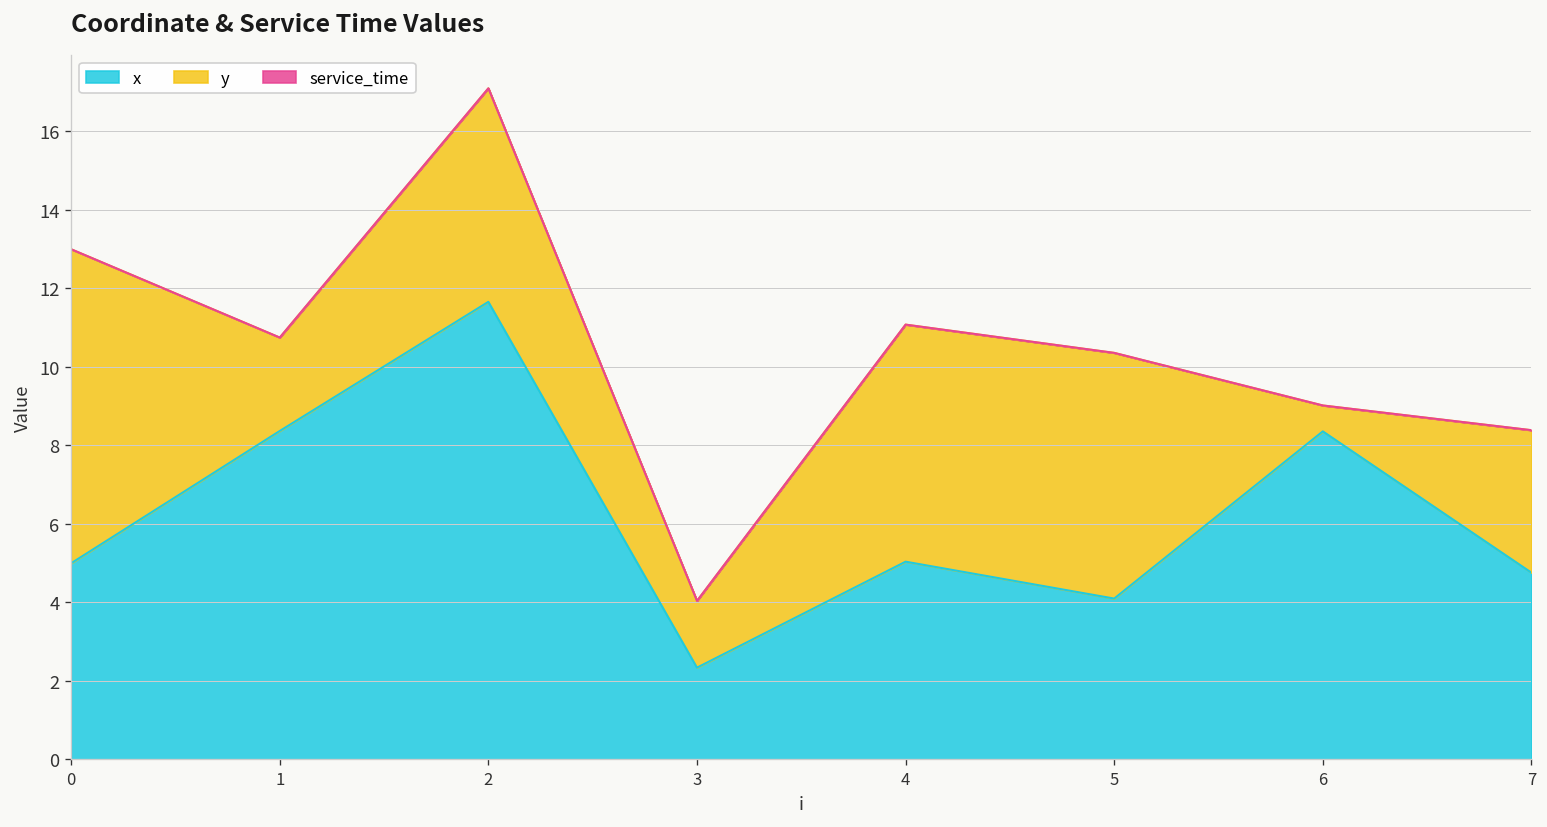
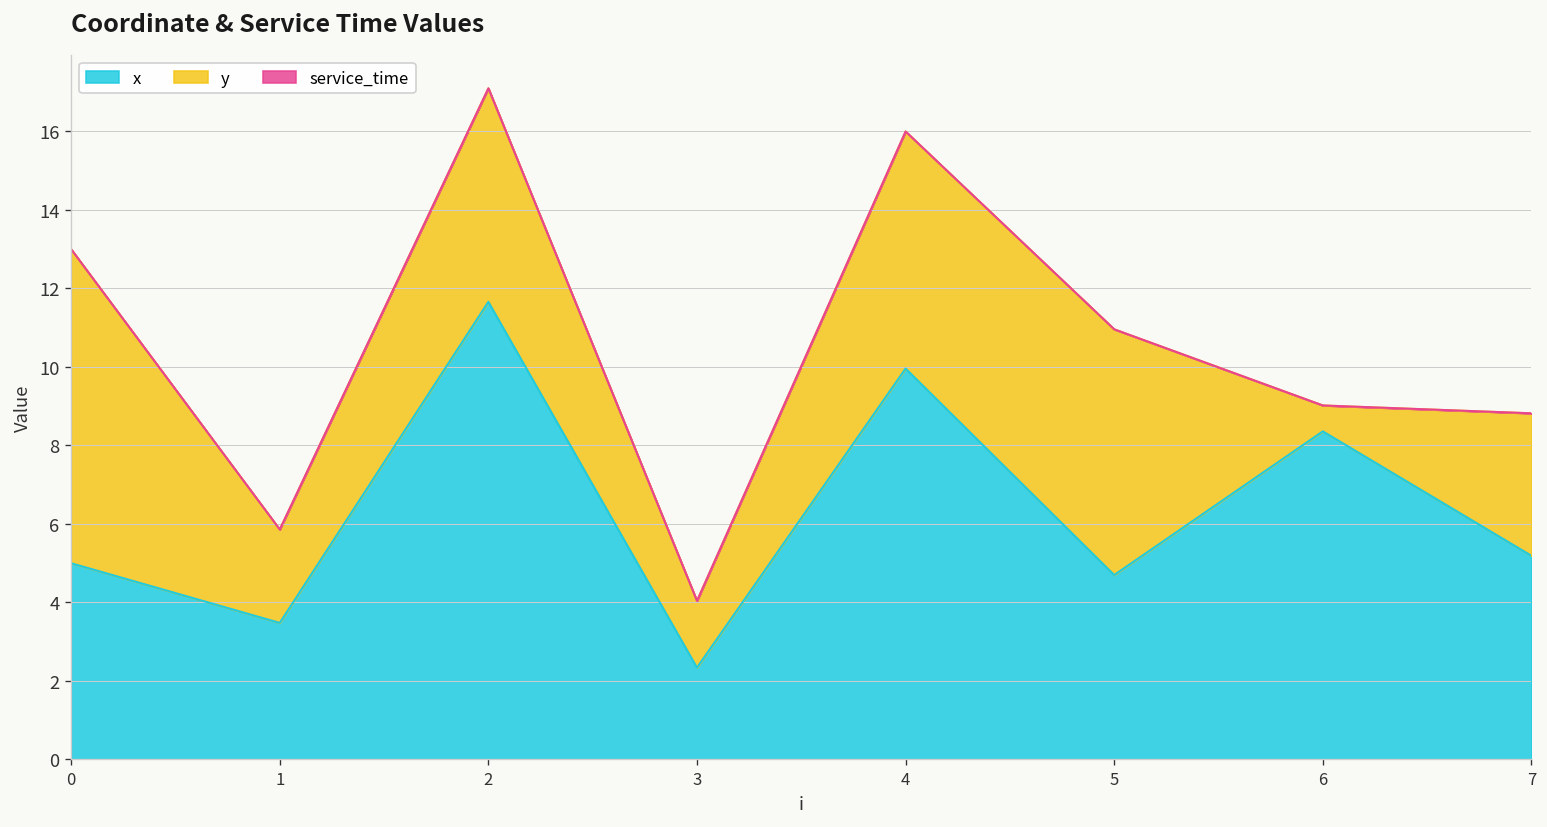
x, 1: 8.4 -> 3.5
x, 4: 5.0 -> 10.0
x, 5: 4.1 -> 4.7
x, 7: 4.8 -> 5.2
